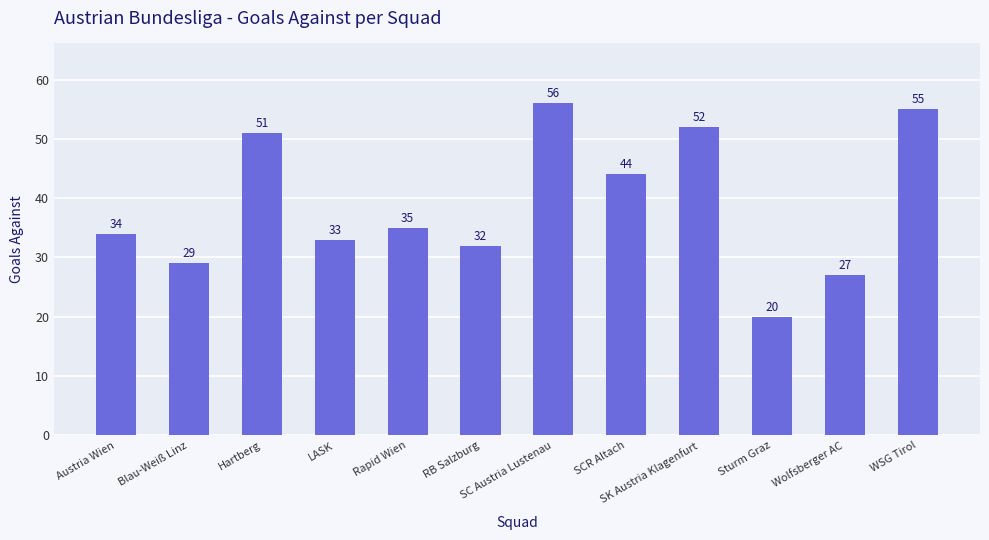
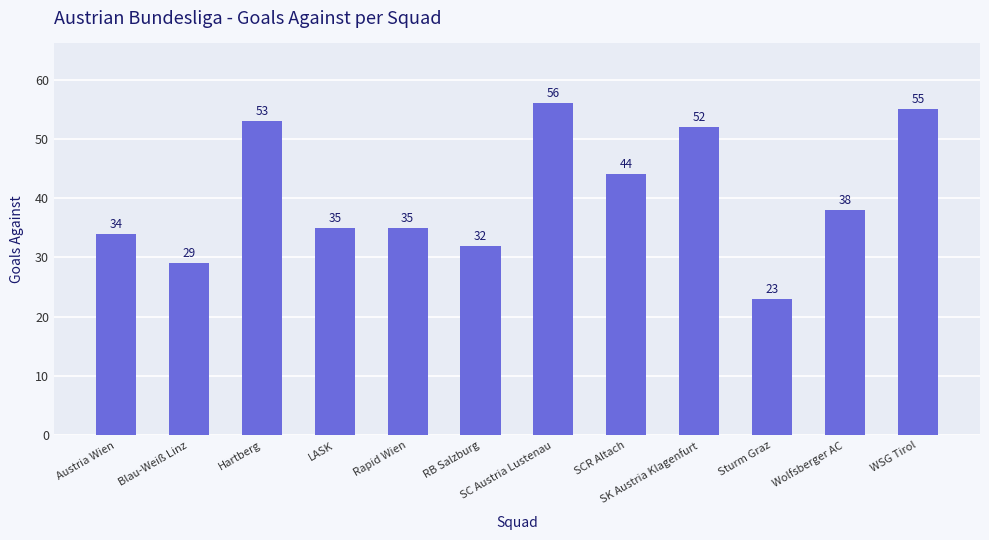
Hartberg: 51 -> 53
LASK: 33 -> 35
Sturm Graz: 20 -> 23
Wolfsberger AC: 27 -> 38
